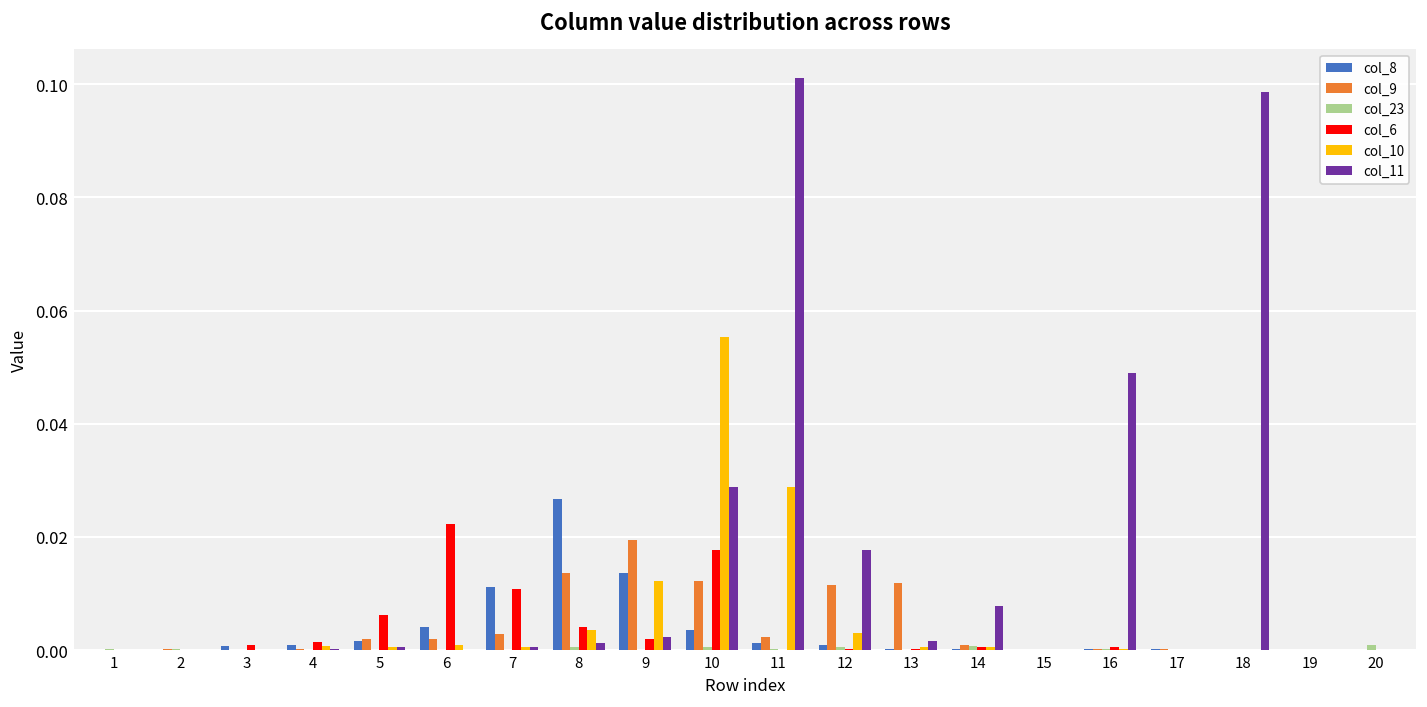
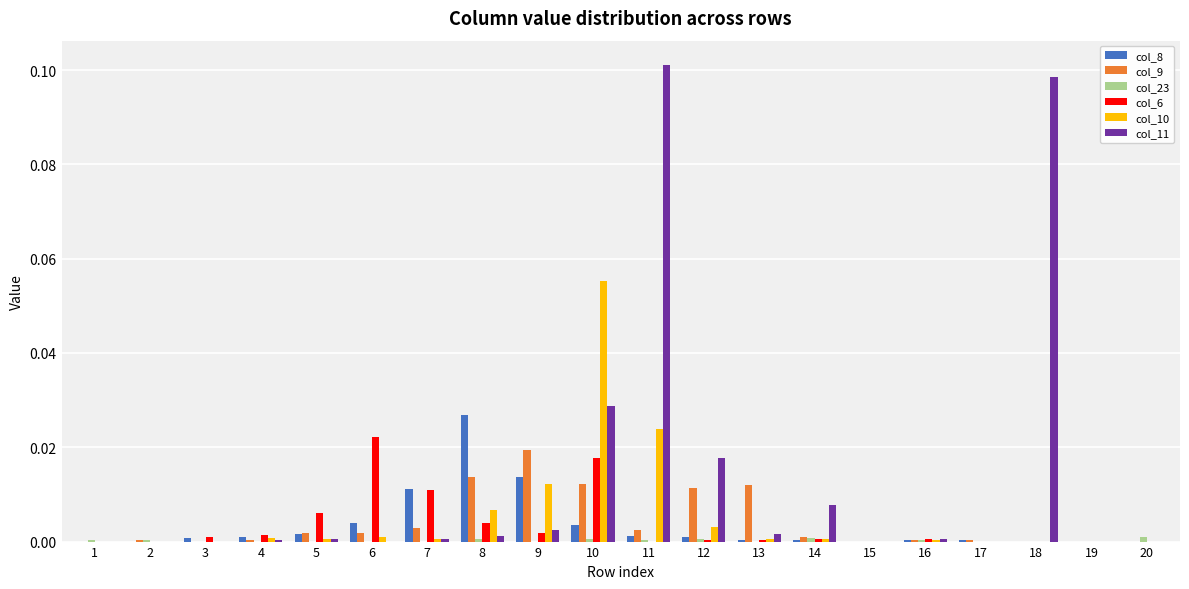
col_10, 8: 0.004 -> 0.007
col_10, 11: 0.029 -> 0.024
col_11, 16: 0.049 -> 0.000
